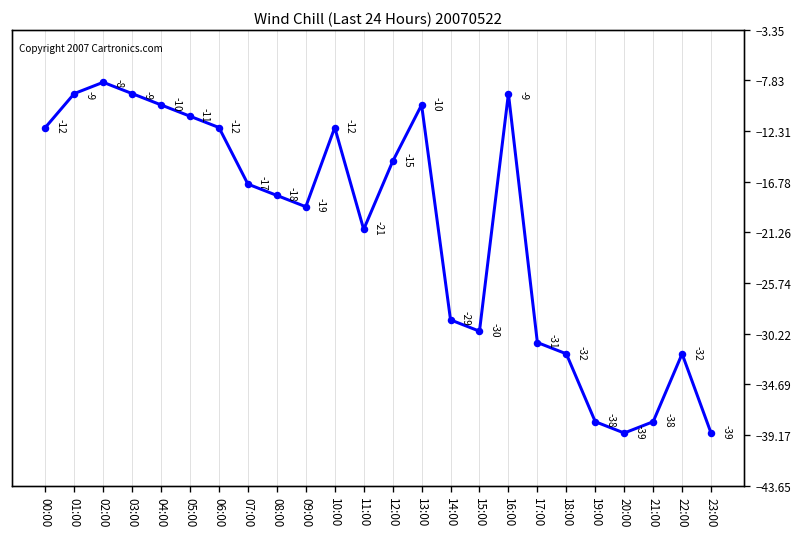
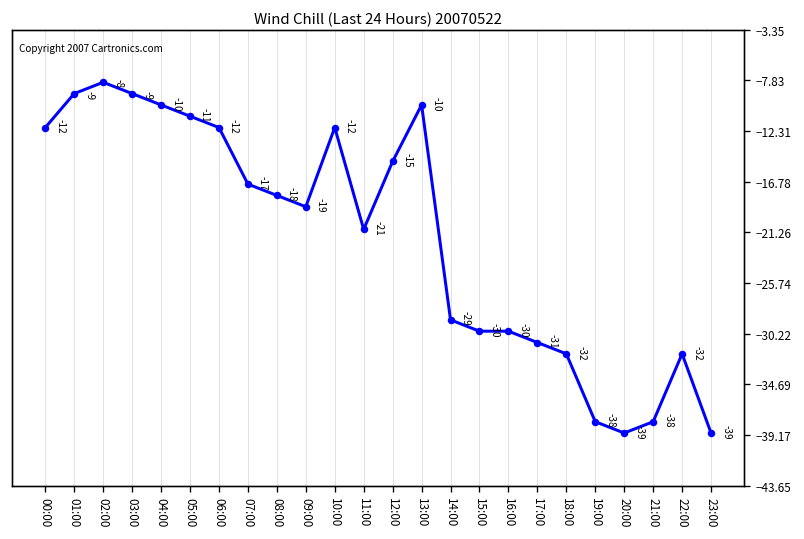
16:00: -9 -> -30
